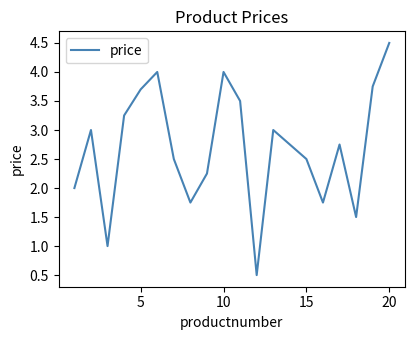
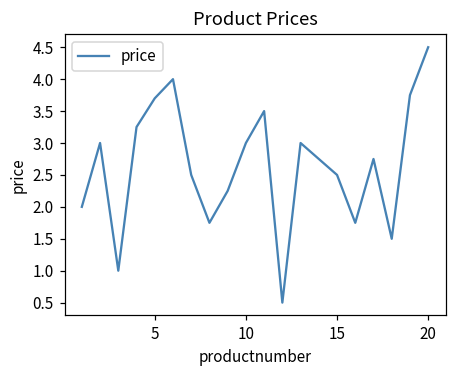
10: 4 -> 3
